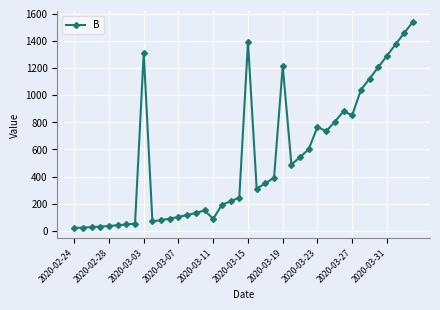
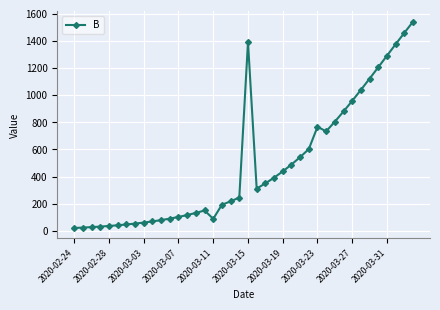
2020-03-03: 1310 -> 60
2020-03-19: 1220 -> 440
2020-03-27: 850 -> 960
